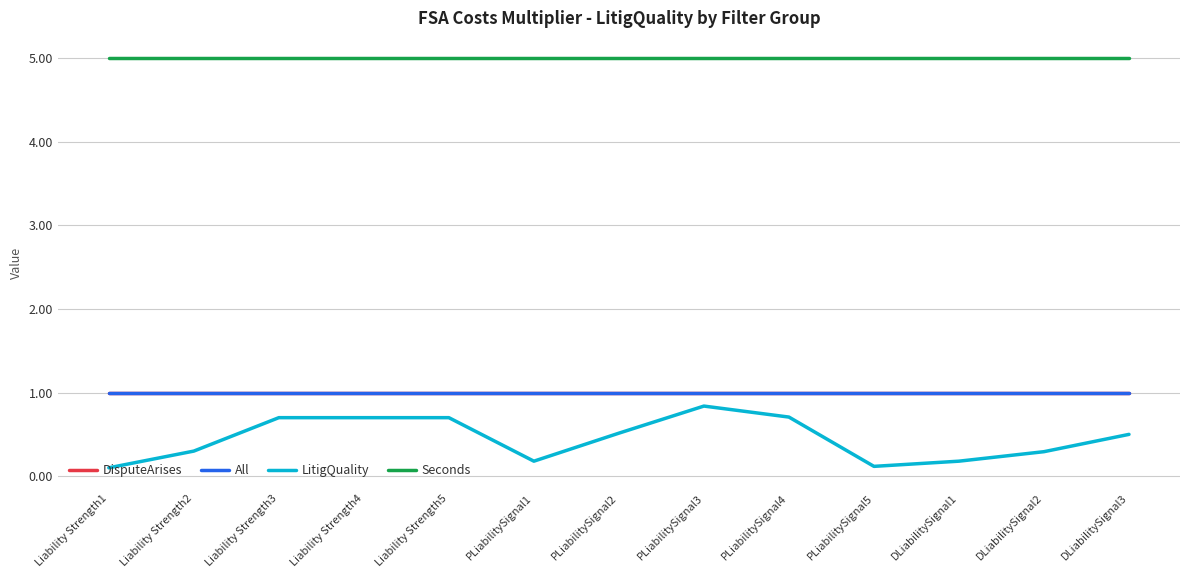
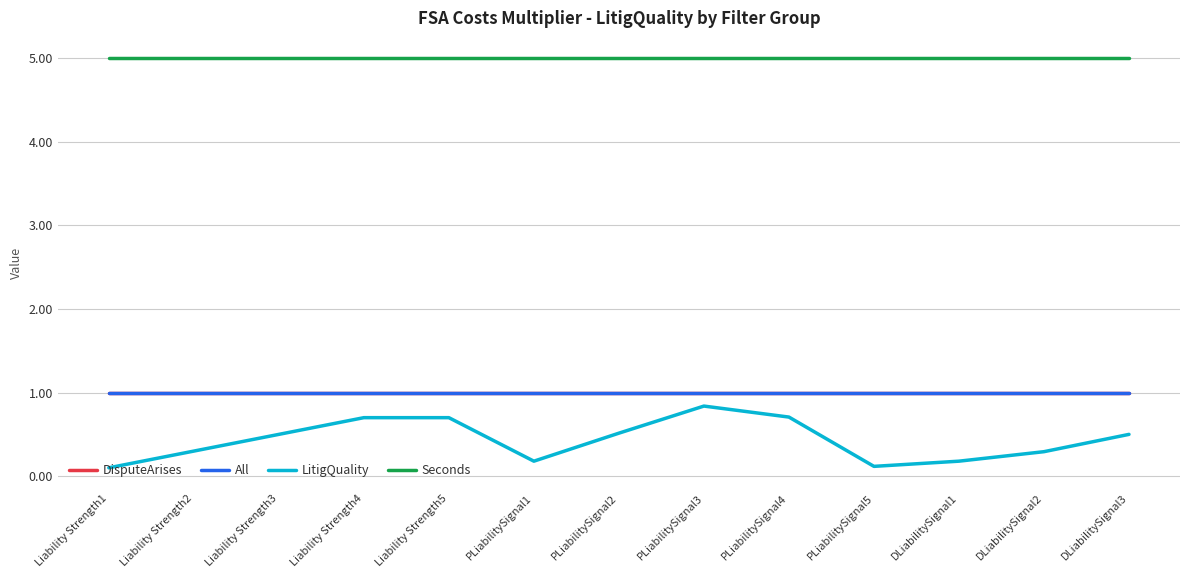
LitigQuality, Liability Strength3: 0.7 -> 0.5
